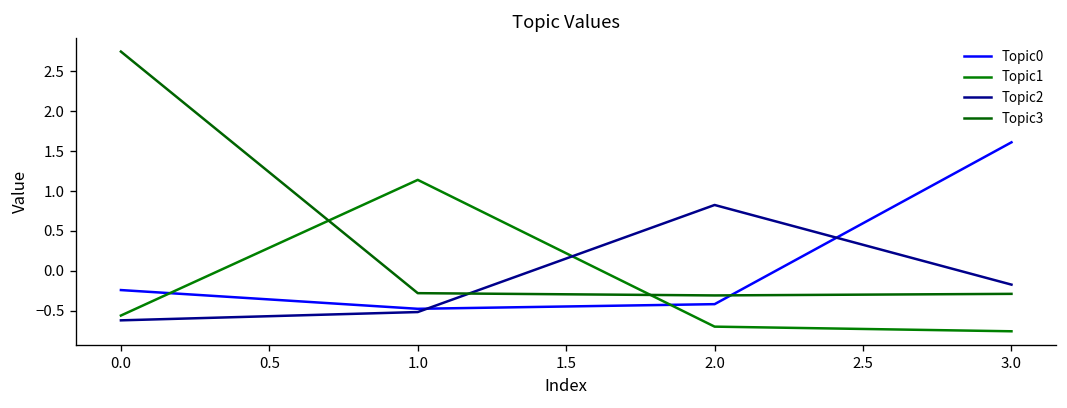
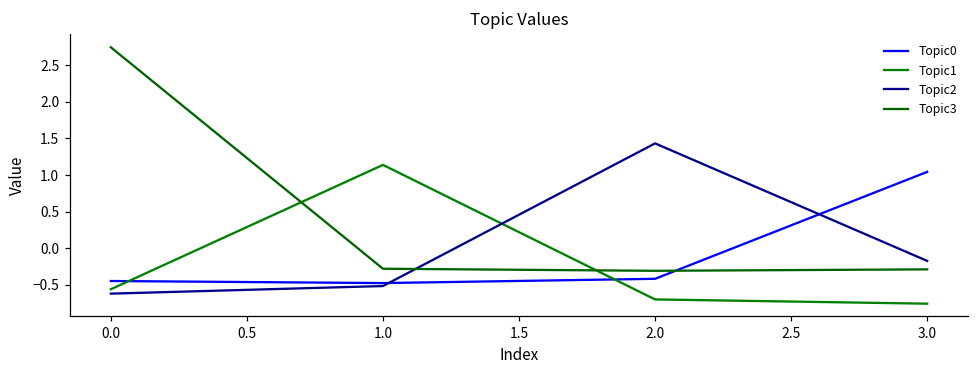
Topic0, 0.0: -0.2 -> -0.4
Topic2, 2.0: 0.8 -> 1.4
Topic0, 3.0: 1.6 -> 1.0
